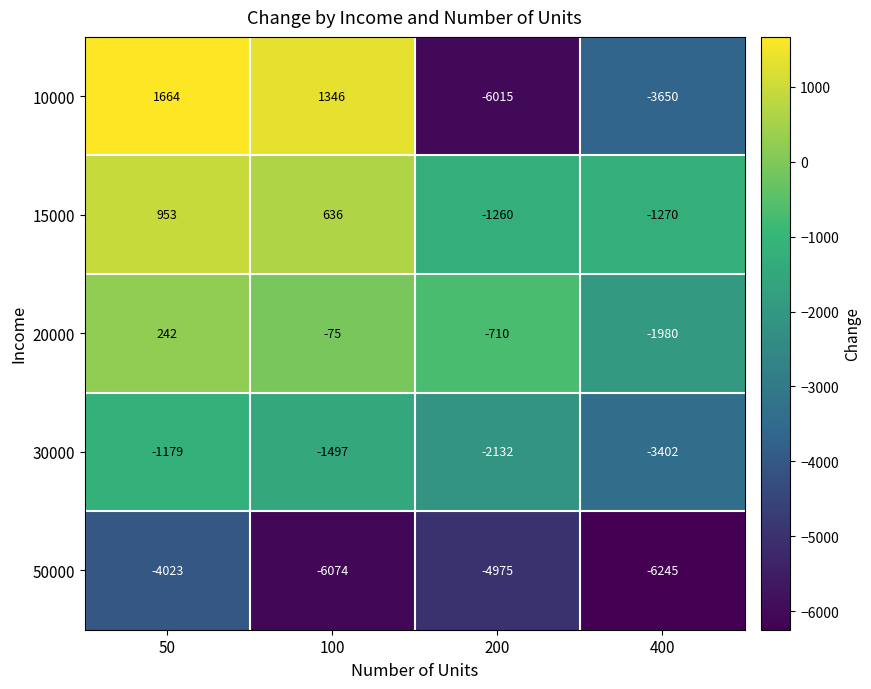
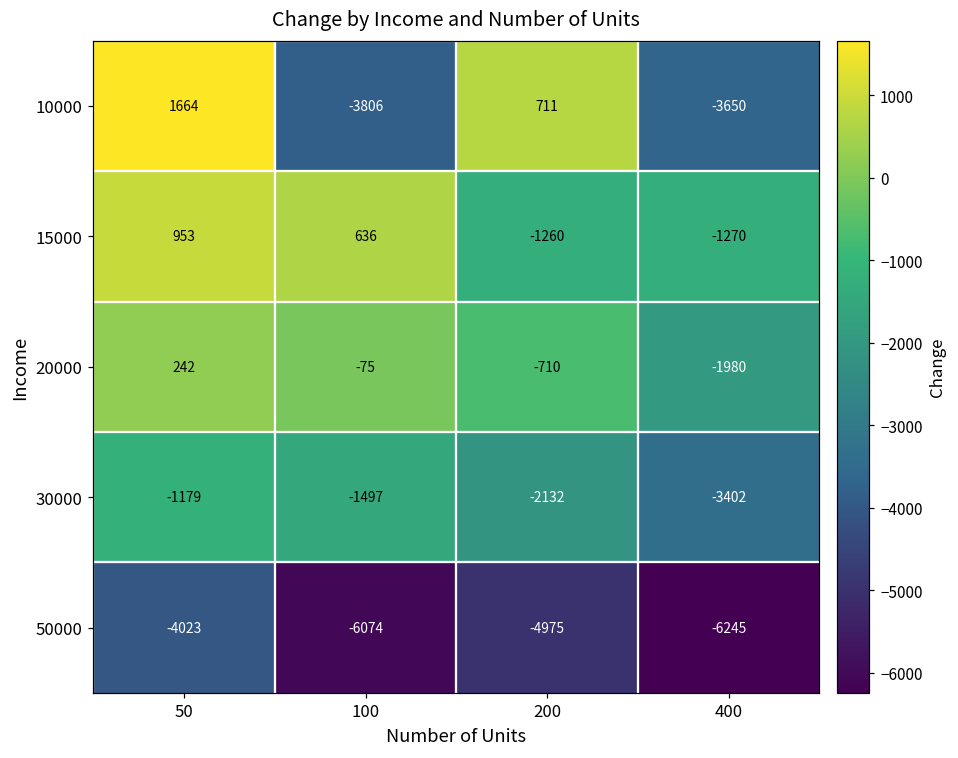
10000, 100: 1346 -> -3806
10000, 200: -6015 -> 711
